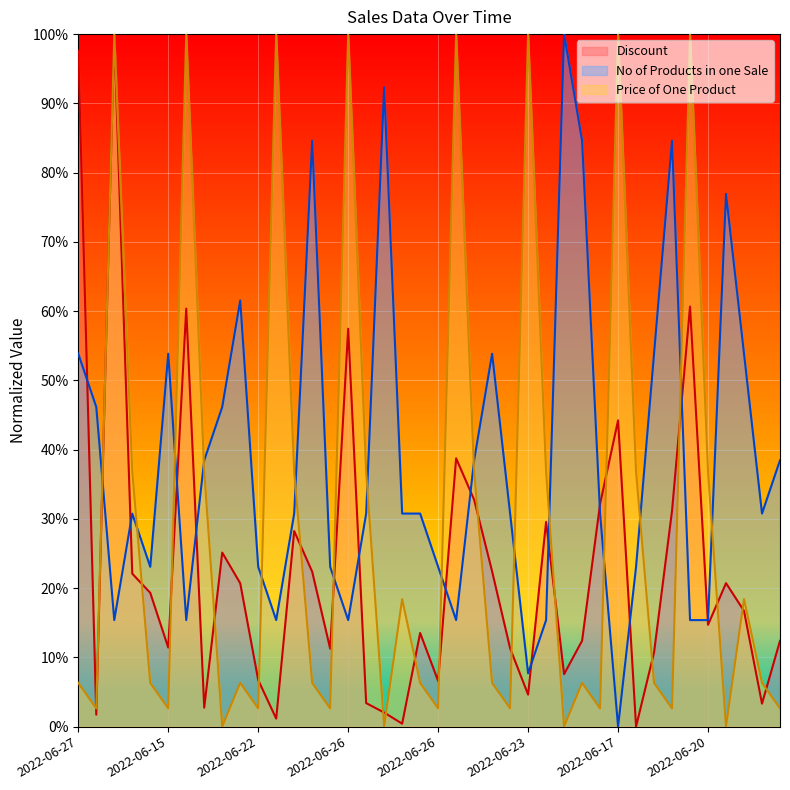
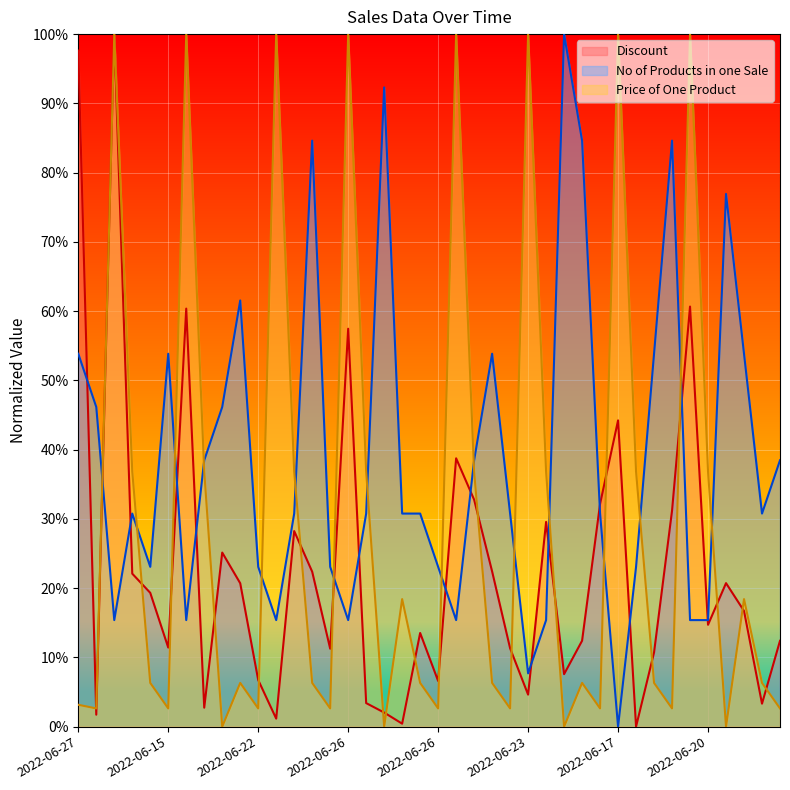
Price of One Product, 2022-06-27: 6% -> 3%
